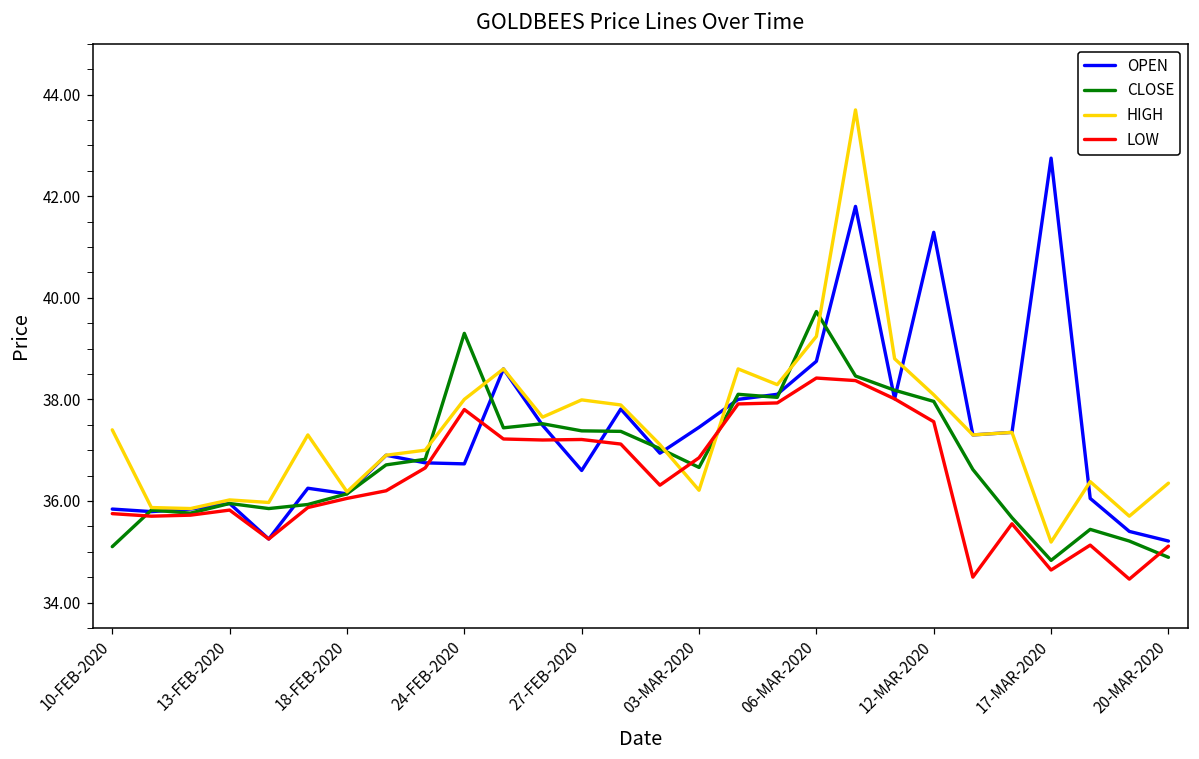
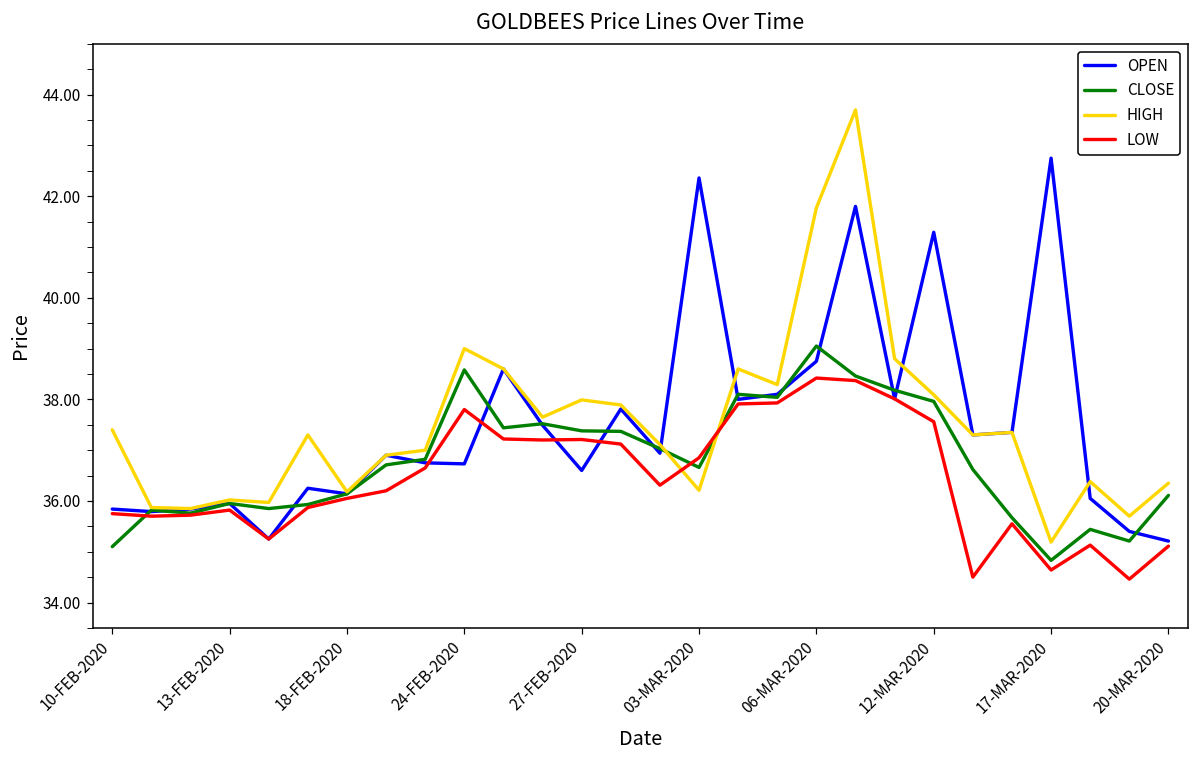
CLOSE, 24-FEB-2020: 39.3 -> 38.6
HIGH, 24-FEB-2020: 38 -> 39
OPEN, 03-MAR-2020: 37.5 -> 42.4
CLOSE, 06-MAR-2020: 39.7 -> 39.1
HIGH, 06-MAR-2020: 39.2 -> 41.8
CLOSE, 20-MAR-2020: 34.9 -> 36.1
